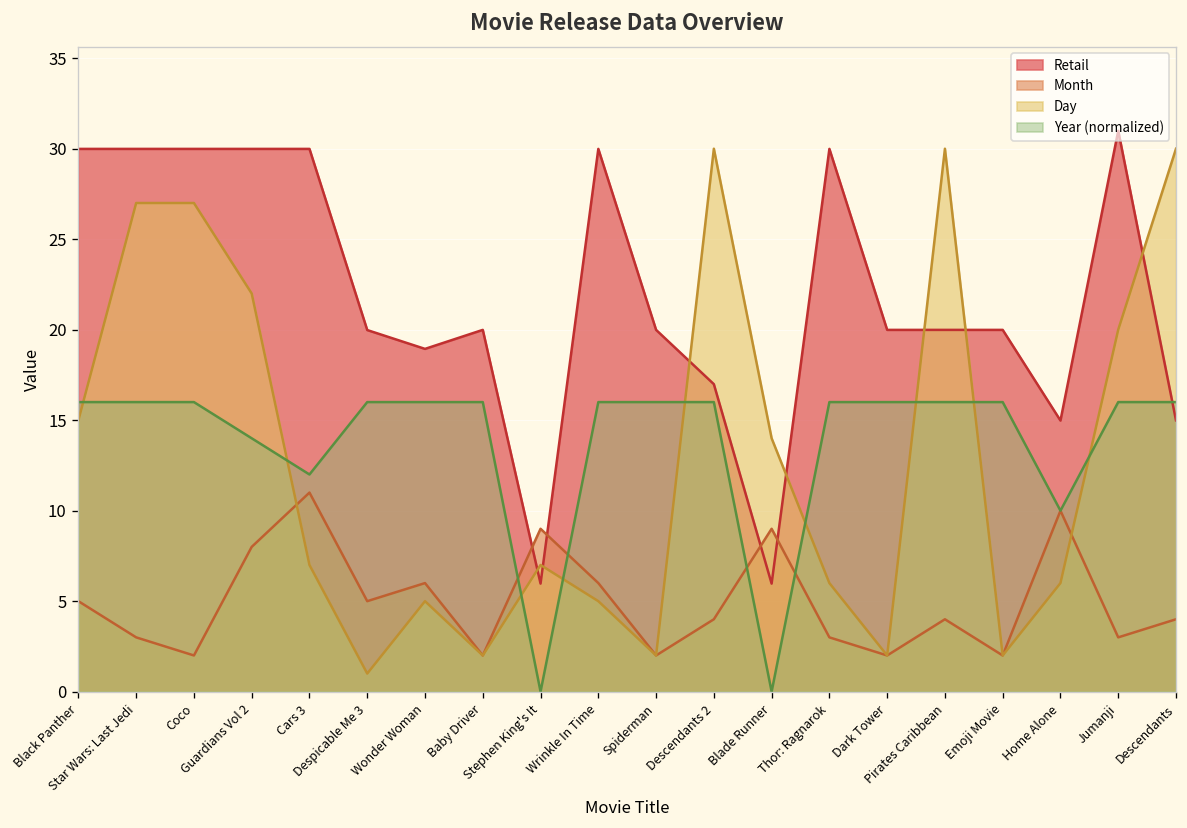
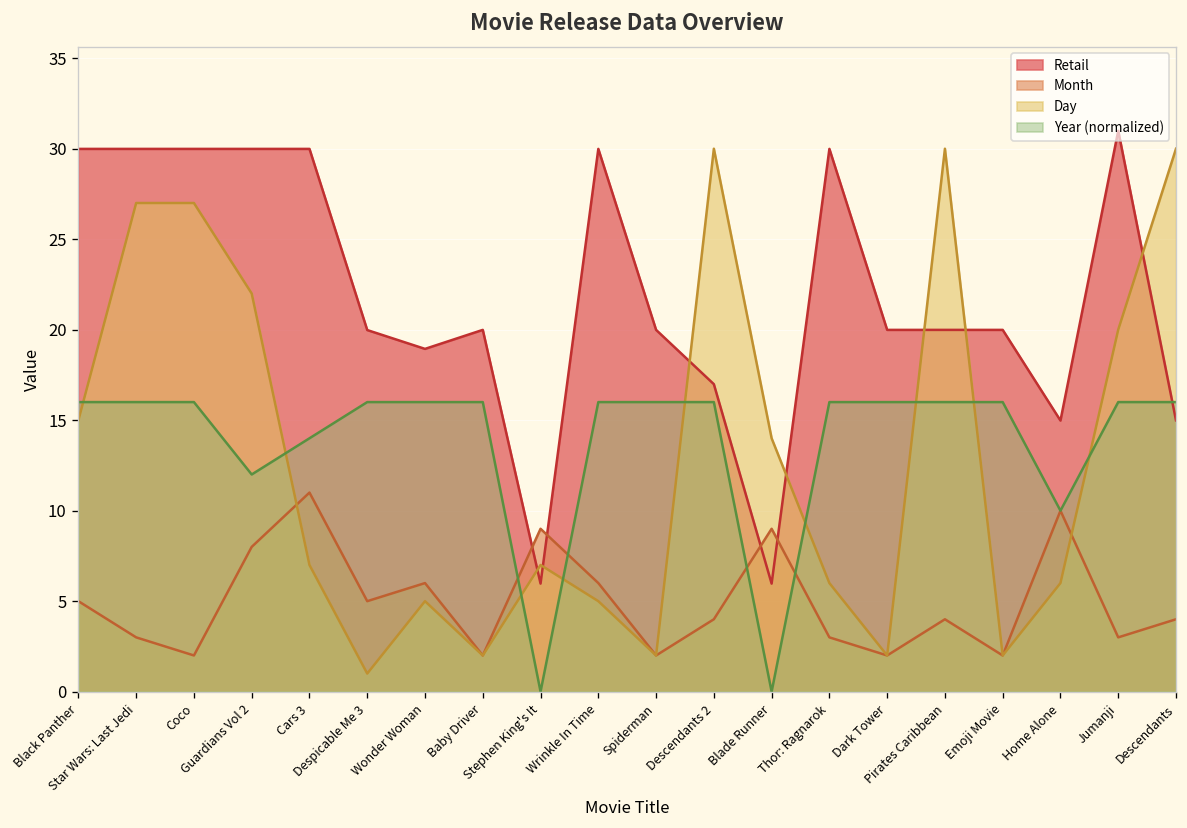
Year (normalized), Guardians Vol 2: 14.0 -> 12.0
Year (normalized), Cars 3: 12.0 -> 14.0
